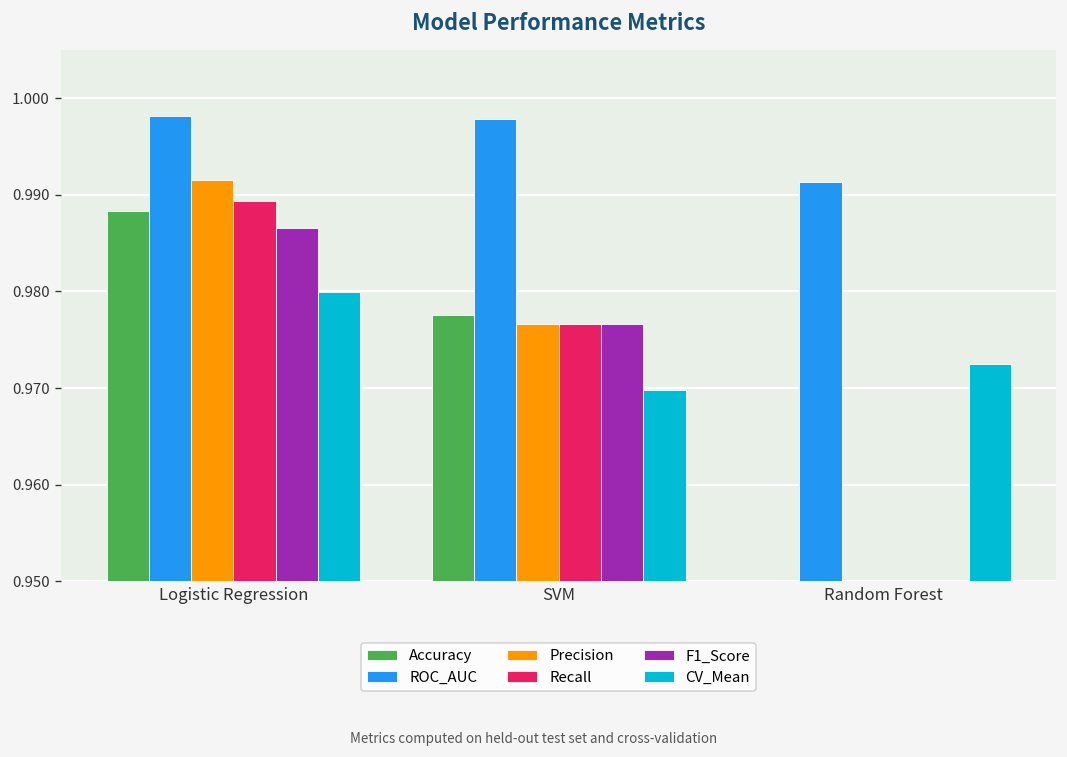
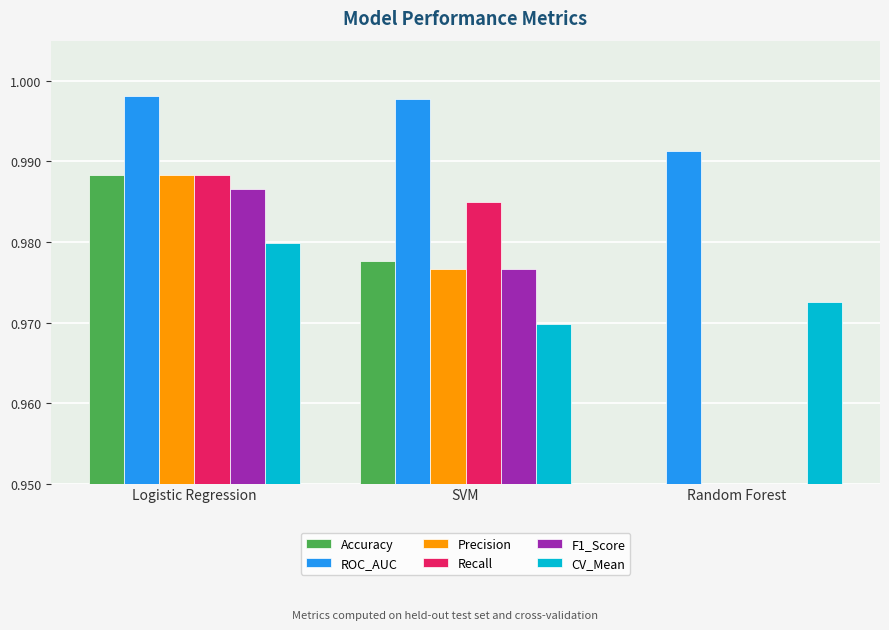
Precision, Logistic Regression: 0.992 -> 0.988
Recall, Logistic Regression: 0.989 -> 0.988
Recall, SVM: 0.977 -> 0.985
